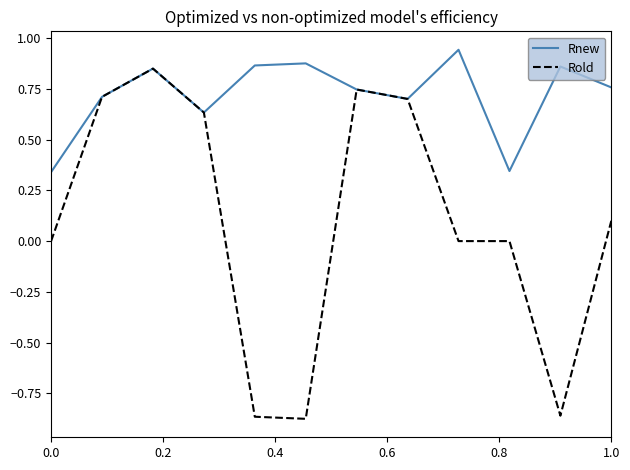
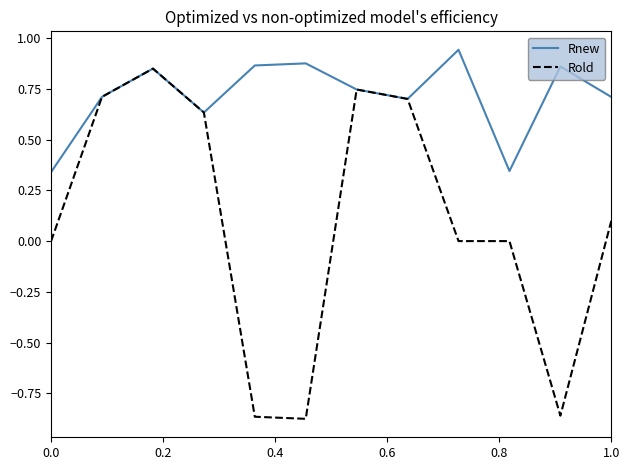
Rnew, 1.0: 0.76 -> 0.71
